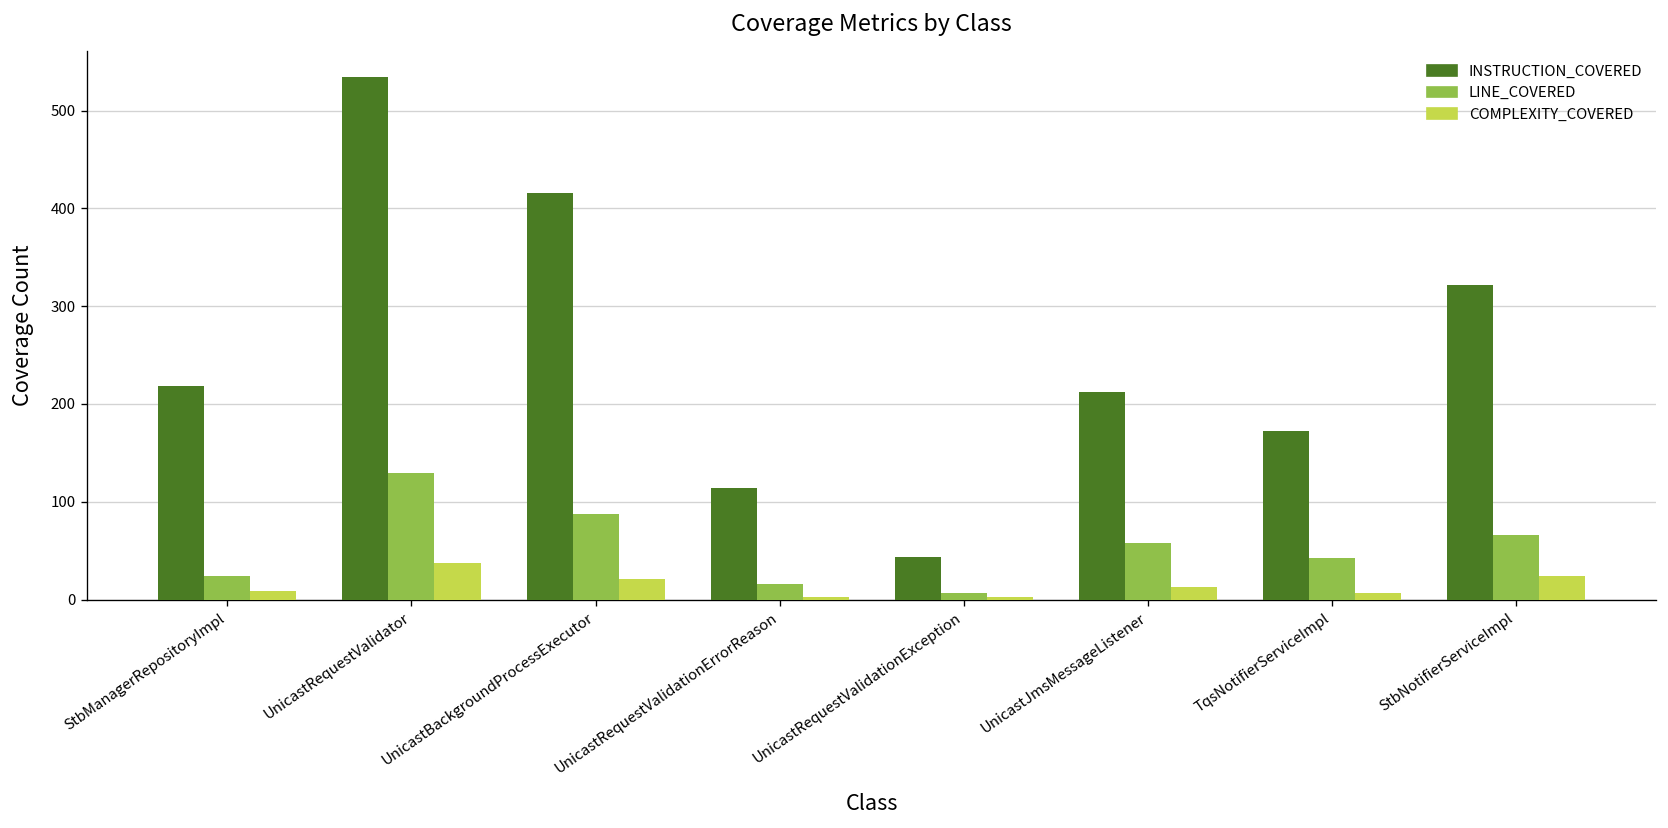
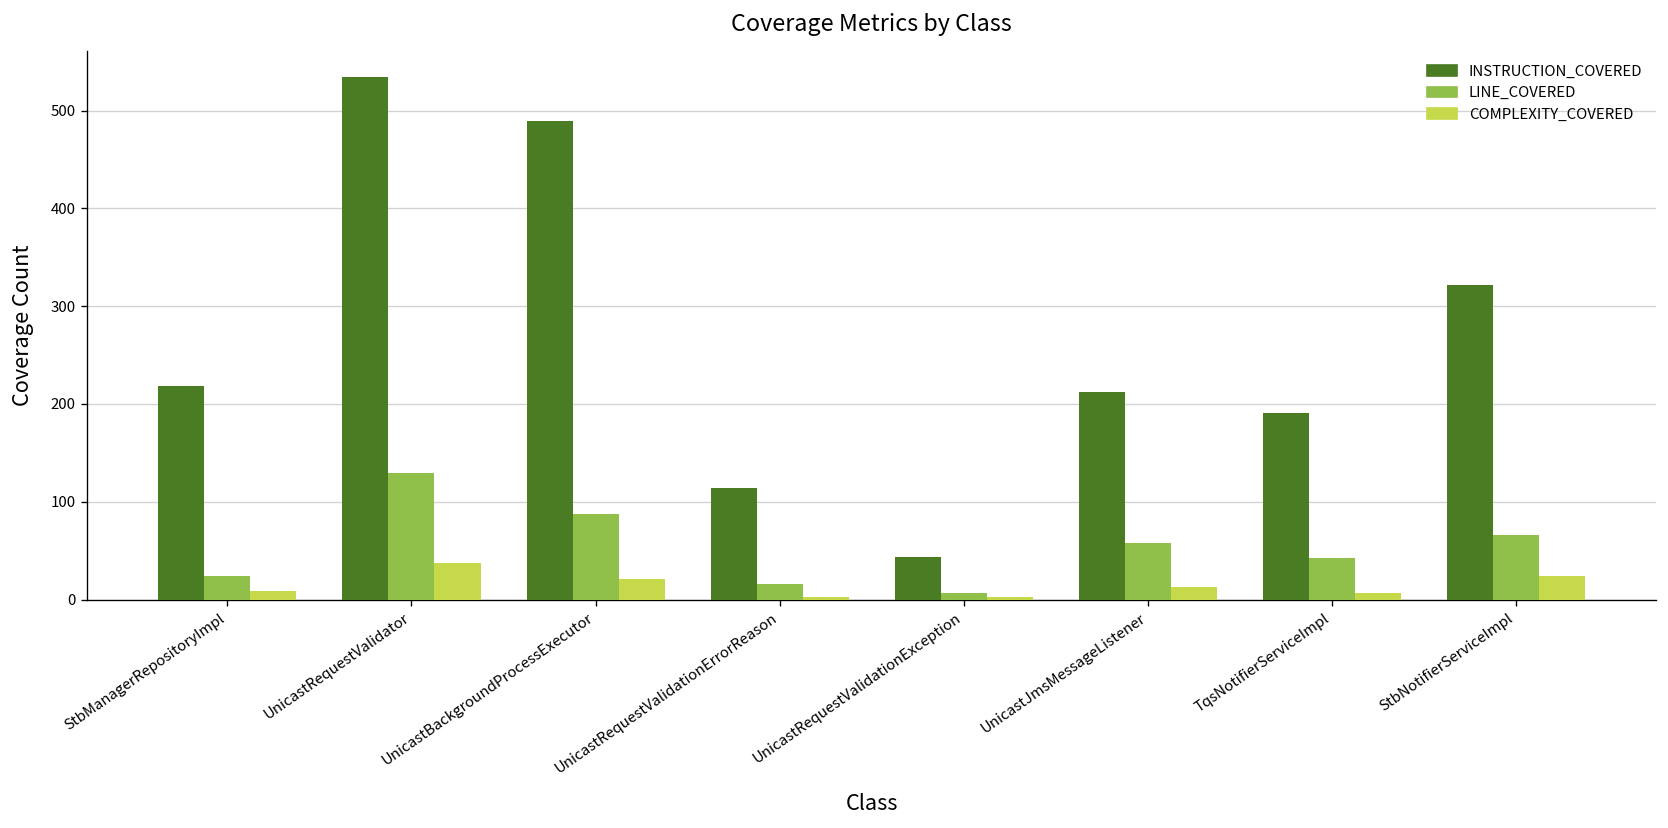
INSTRUCTION_COVERED, UnicastBackgroundProcessExecutor: 420 -> 490
INSTRUCTION_COVERED, TqsNotifierServiceImpl: 170 -> 190
